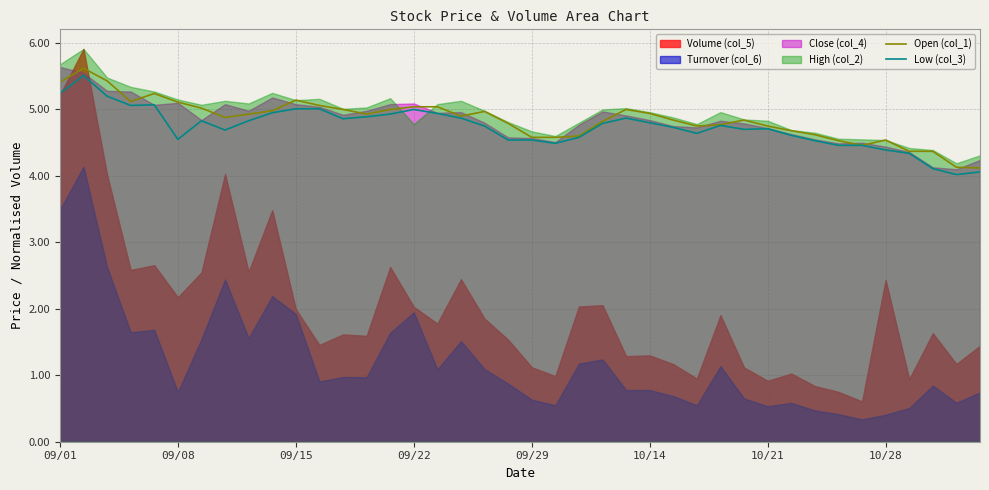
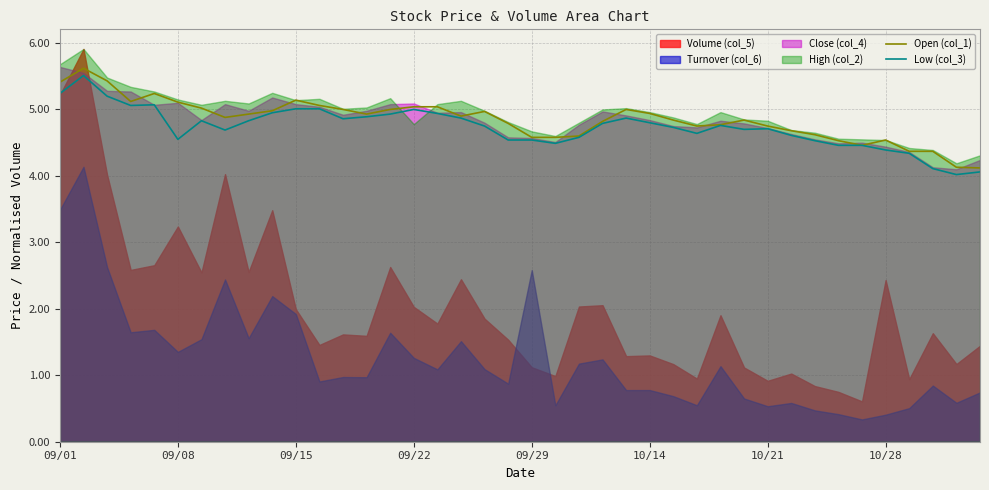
Volume (col_5), 09/08: 2.2 -> 3.2
Turnover (col_6), 09/08: 0.7 -> 1.4
Turnover (col_6), 09/22: 1.9 -> 1.3
Turnover (col_6), 09/29: 0.6 -> 2.6
